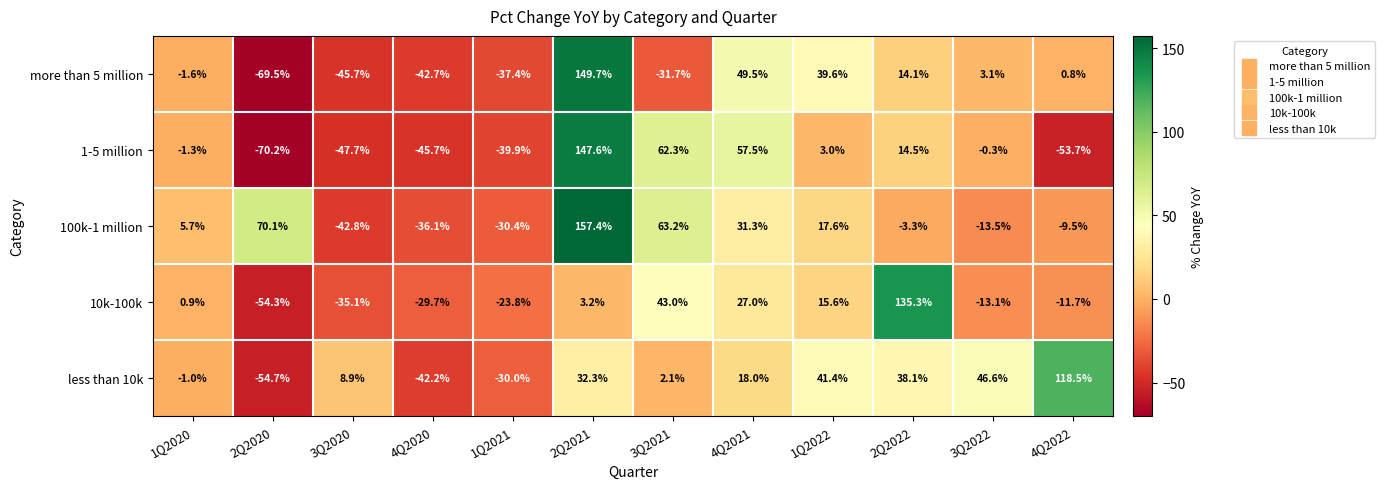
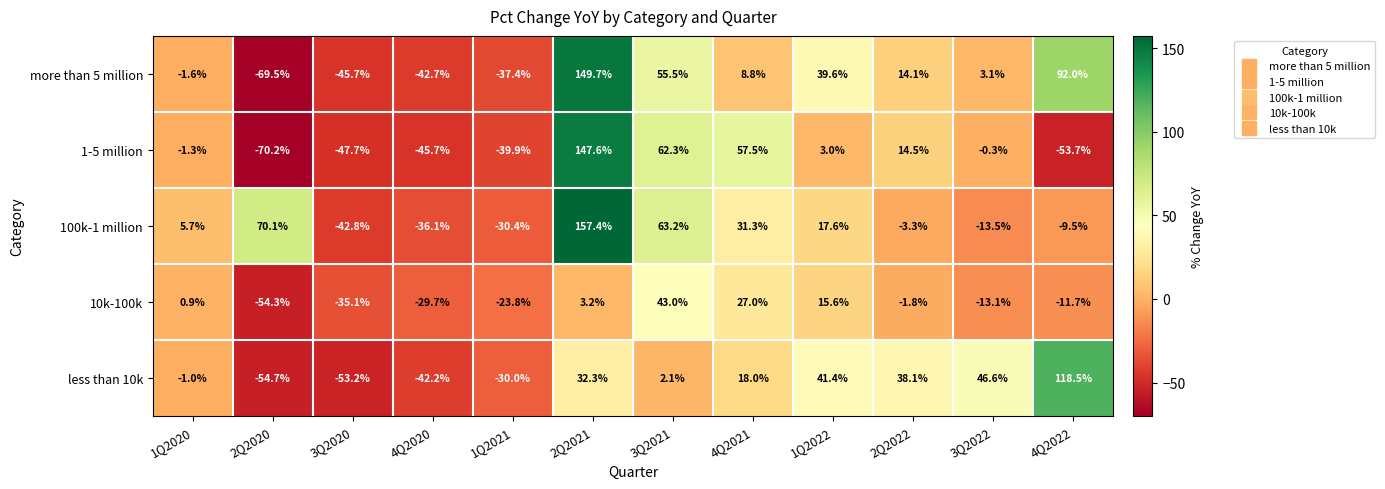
more than 5 million, 3Q2021: -31.7% -> 55.5%
more than 5 million, 4Q2021: 49.5% -> 8.8%
more than 5 million, 4Q2022: 0.8% -> 92.0%
10k-100k, 2Q2022: 135.3% -> -1.8%
less than 10k, 3Q2020: 8.9% -> -53.2%
